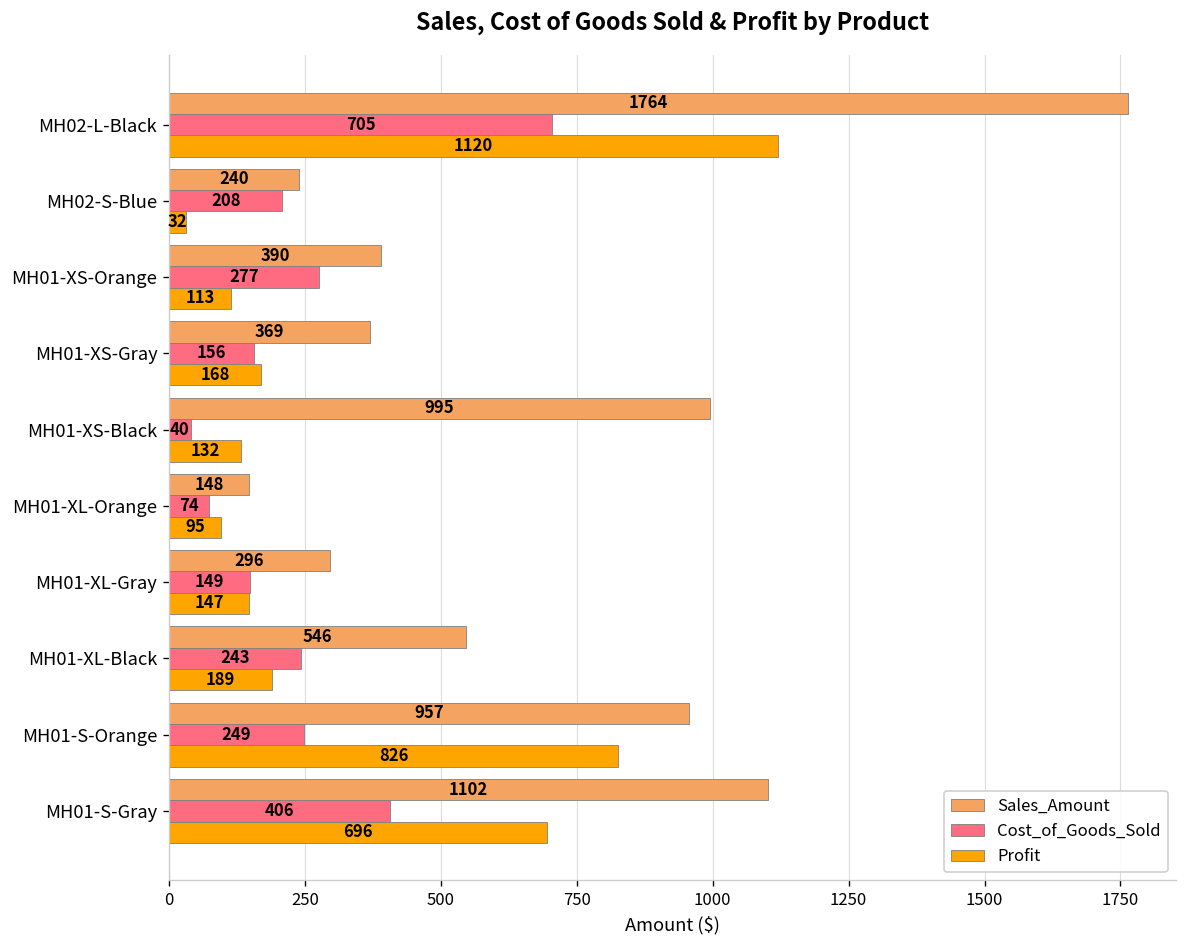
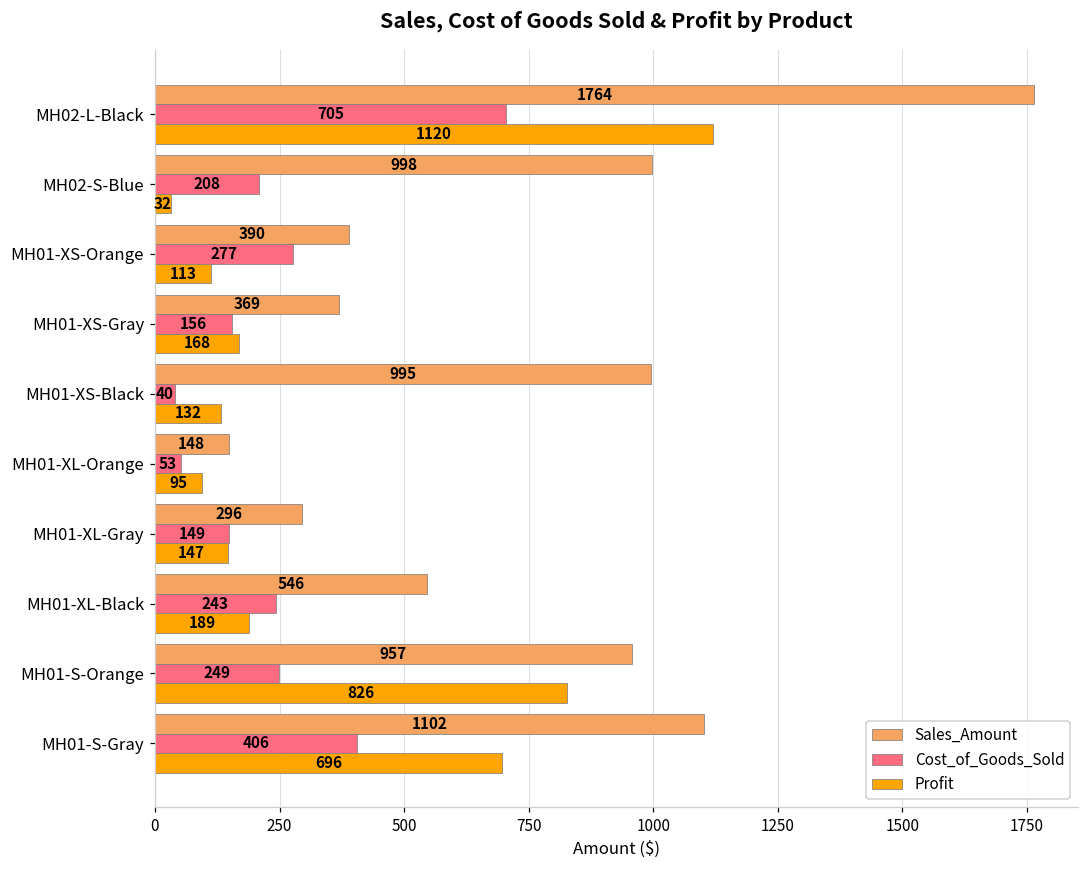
Sales_Amount, MH02-S-Blue: 240 -> 998
Cost_of_Goods_Sold, MH01-XL-Orange: 74 -> 53
